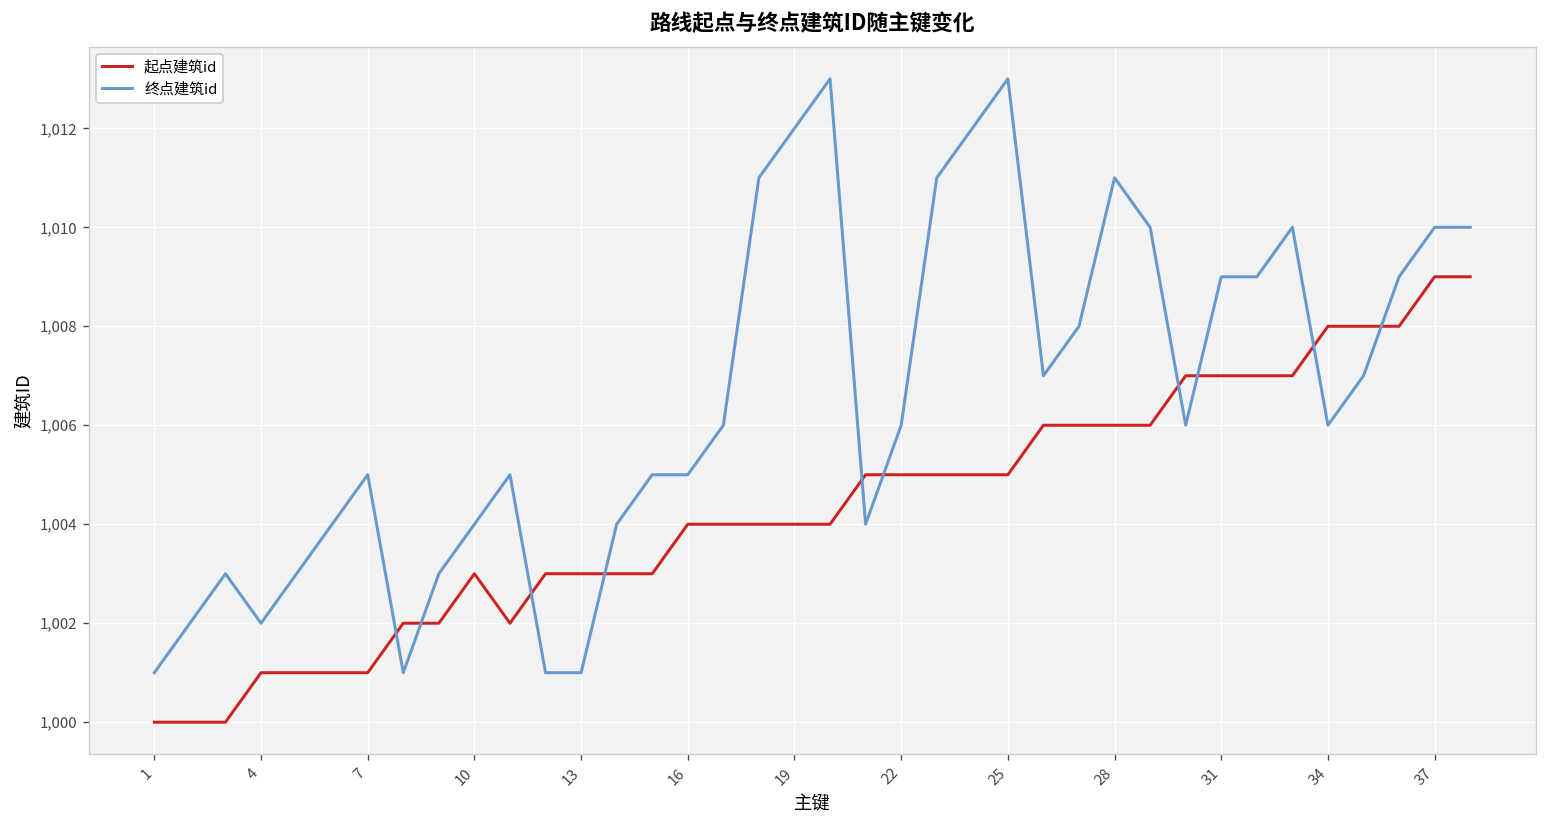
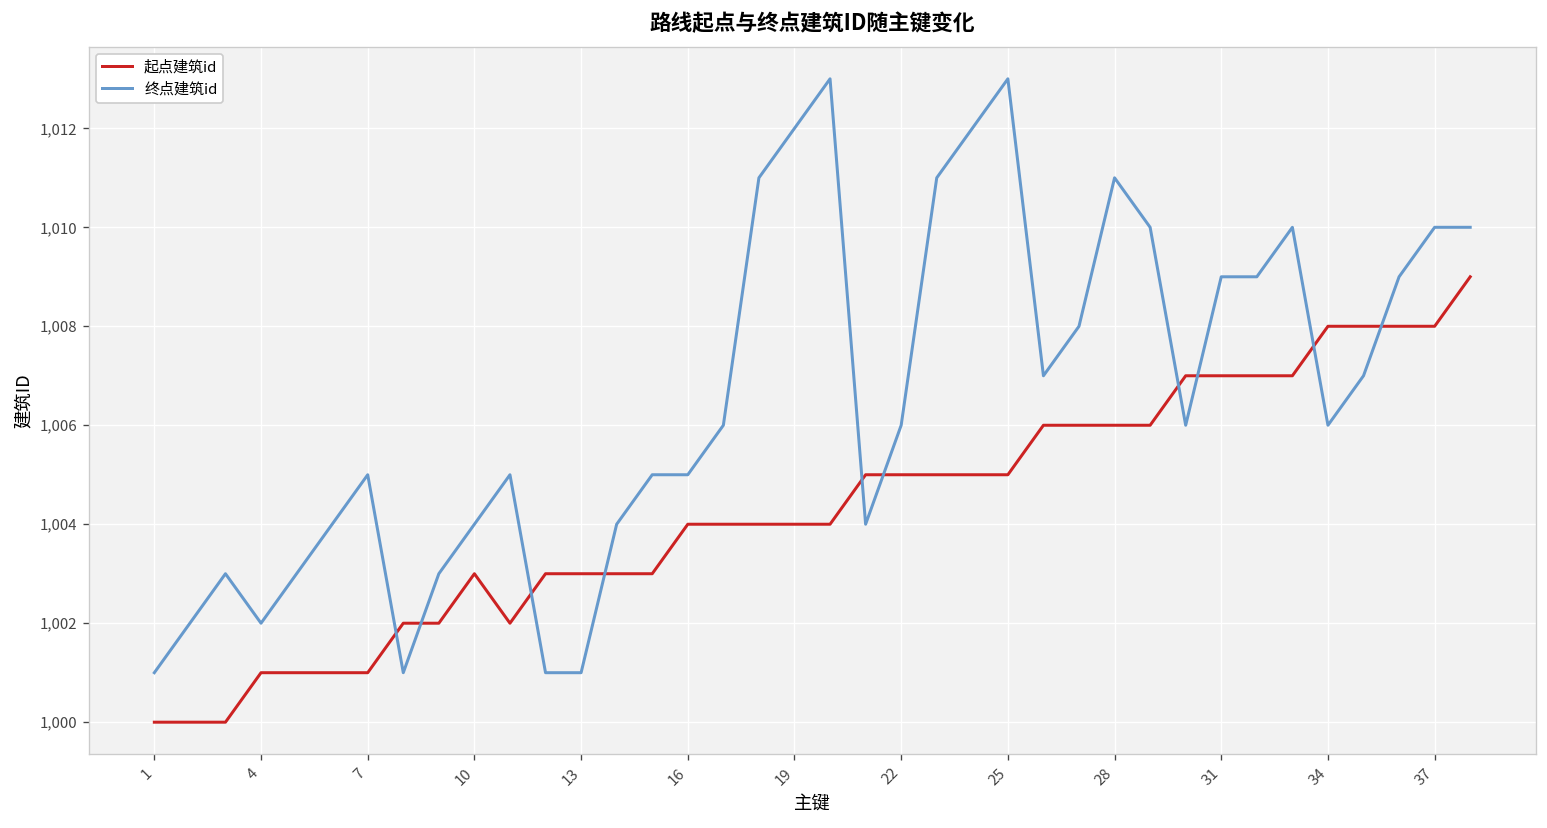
起点建筑id, 37: 1,009 -> 1,008
